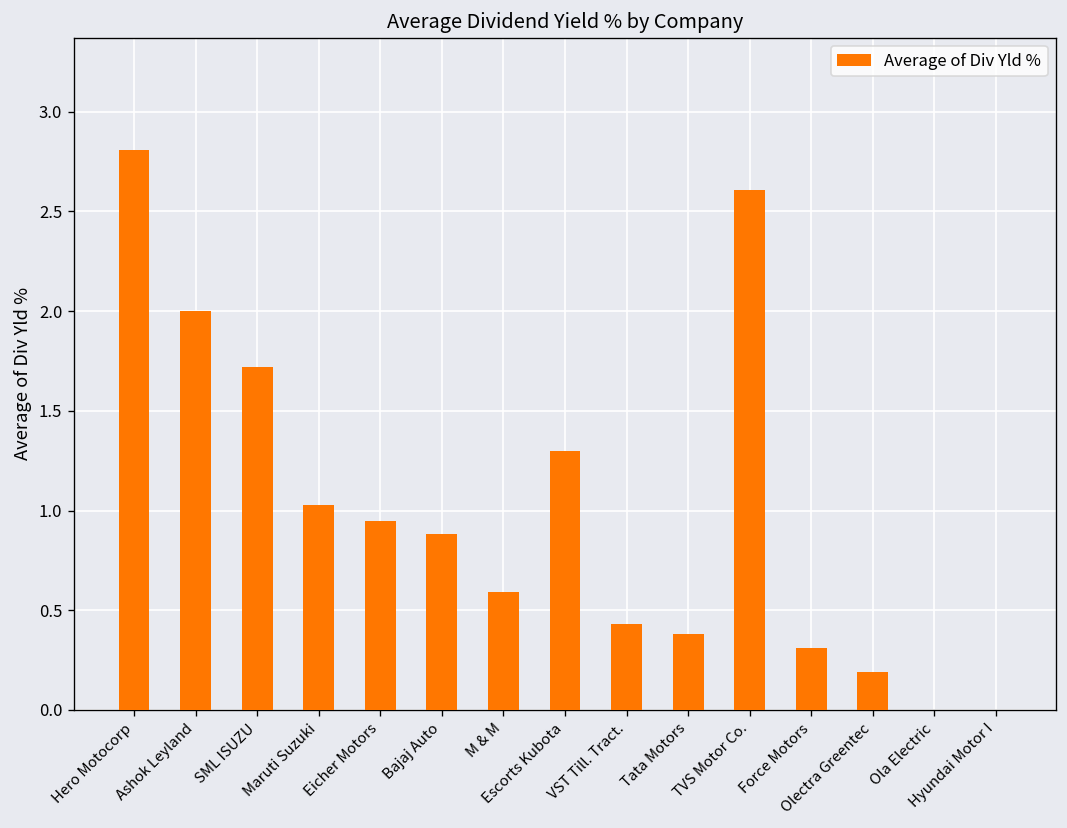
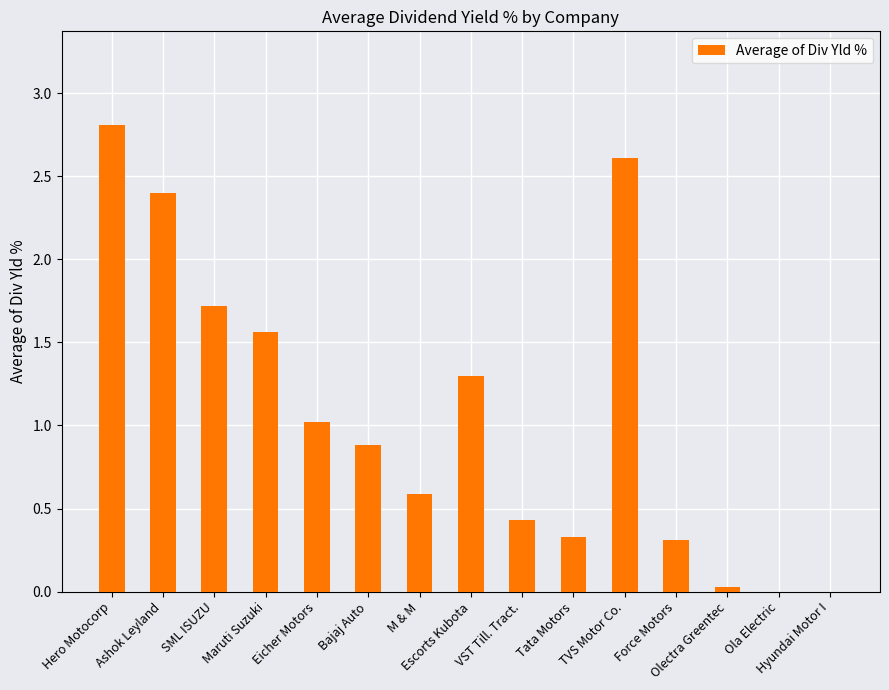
Ashok Leyland: 2.0 -> 2.4
Maruti Suzuki: 1.03 -> 1.56
Eicher Motors: 0.95 -> 1.02
Tata Motors: 0.38 -> 0.33
Olectra Greentec: 0.19 -> 0.03
